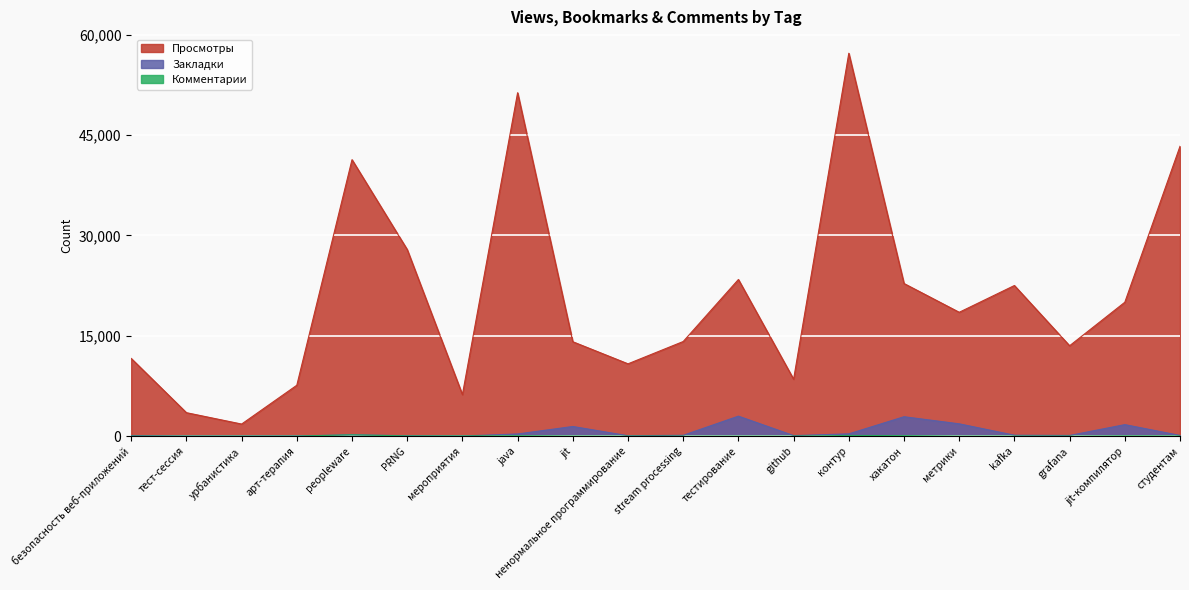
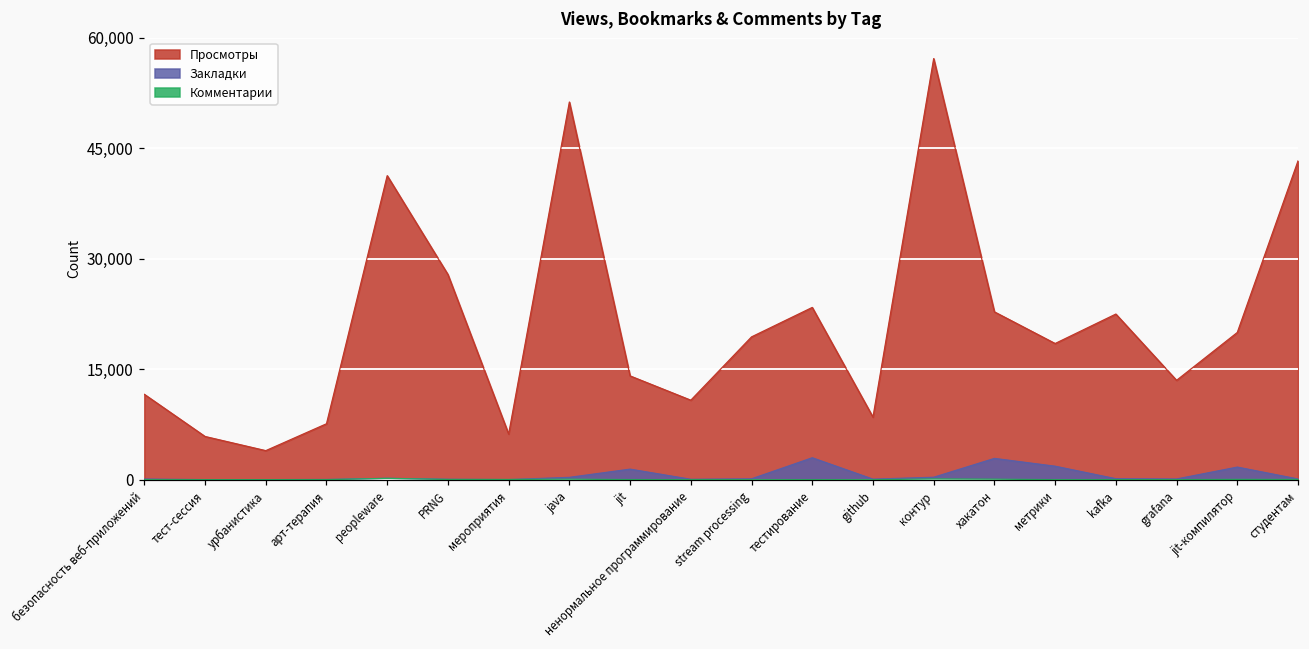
Просмотры, тест-сессия: 4,000 -> 6,000
Просмотры, урбанистика: 2,000 -> 4,000
Просмотры, stream processing: 14,000 -> 19,000
